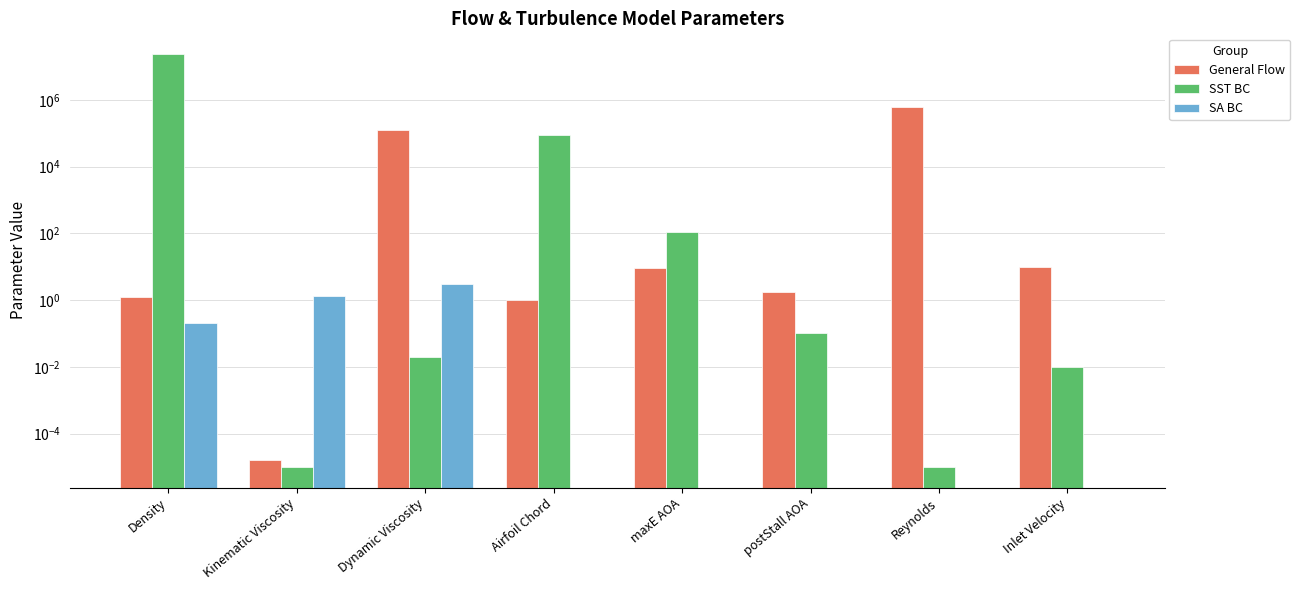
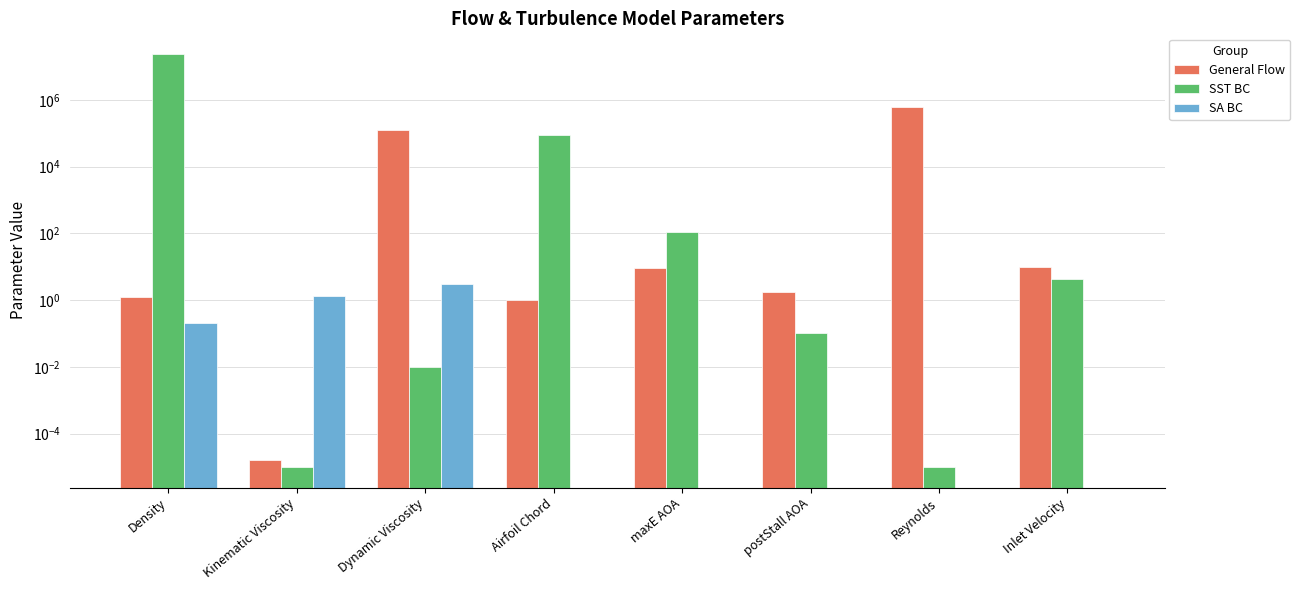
SST BC, Dynamic Viscosity: 0.02 -> 0.01
SST BC, Inlet Velocity: 0.01 -> 4
